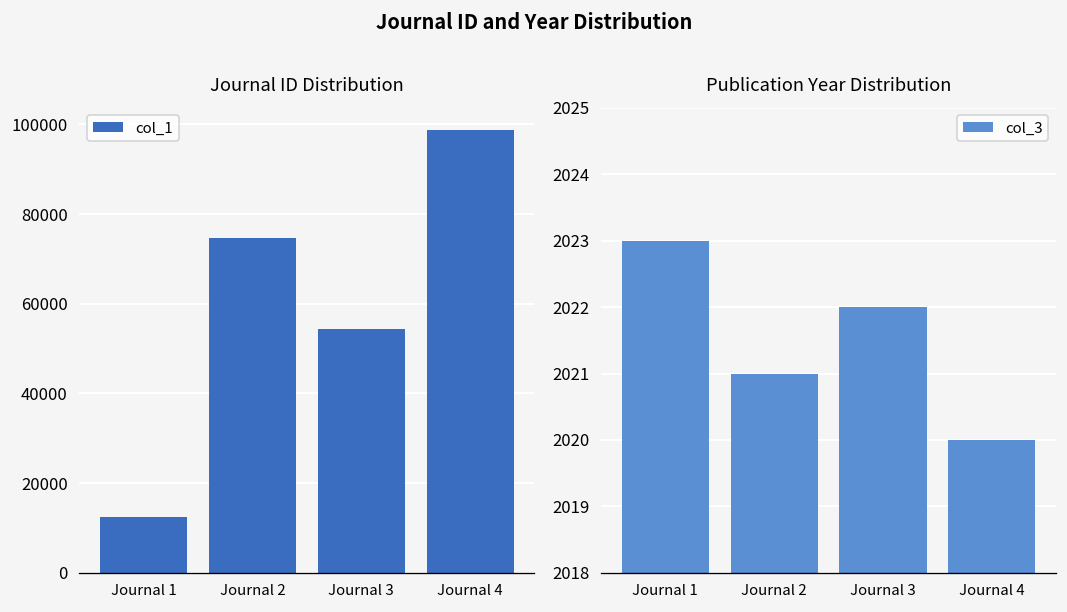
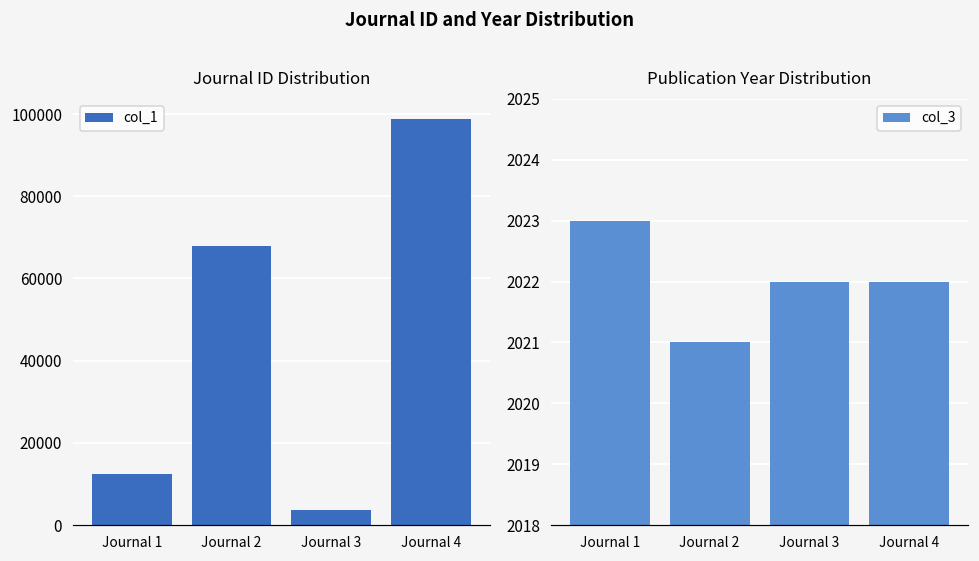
Journal ID Distribution, Journal 2: 75000 -> 68000
Journal ID Distribution, Journal 3: 54000 -> 4000
Publication Year Distribution, Journal 4: 2020 -> 2022
